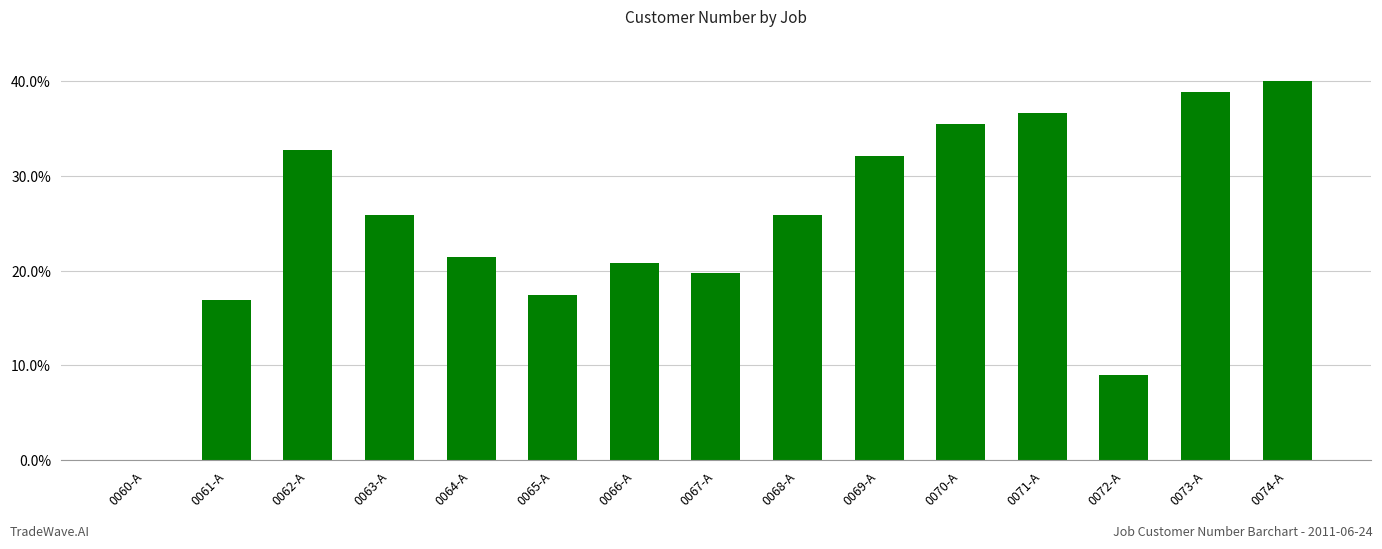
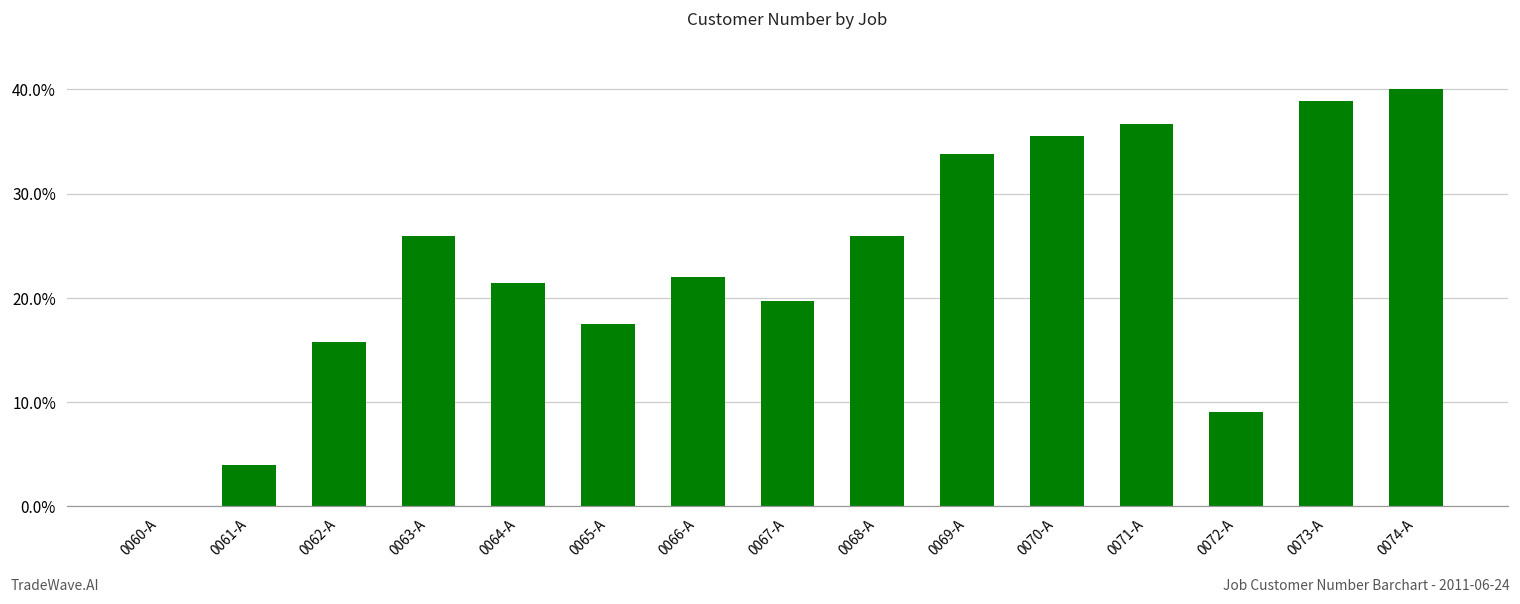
0061-A: 17% -> 4%
0062-A: 33% -> 16%
0066-A: 21% -> 22%
0069-A: 32% -> 34%
